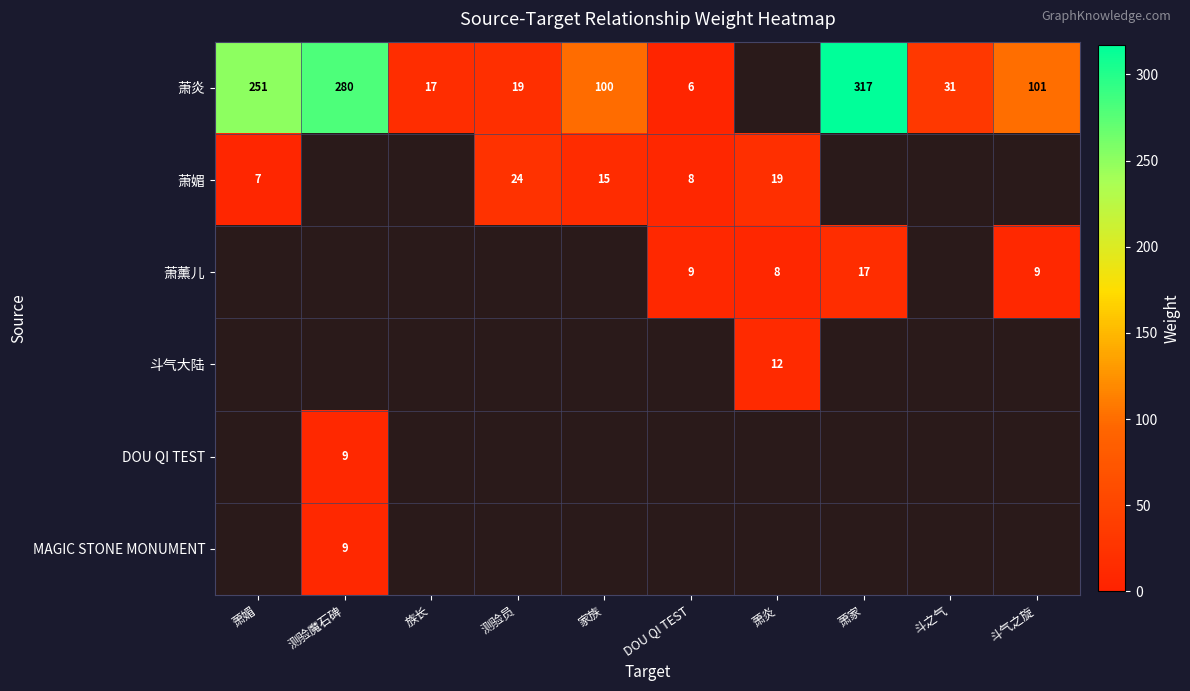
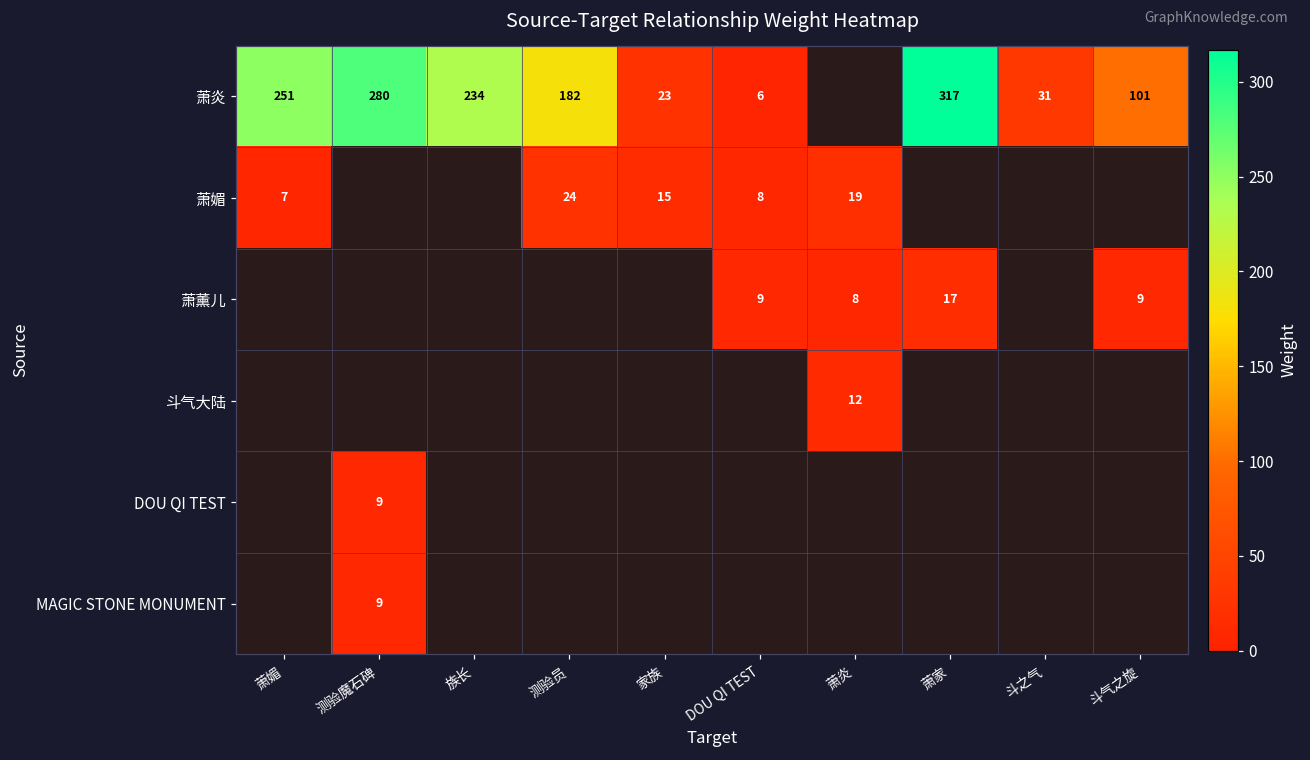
萧炎, 族长: 17 -> 234
萧炎, 测验员: 19 -> 182
萧炎, 家族: 100 -> 23
